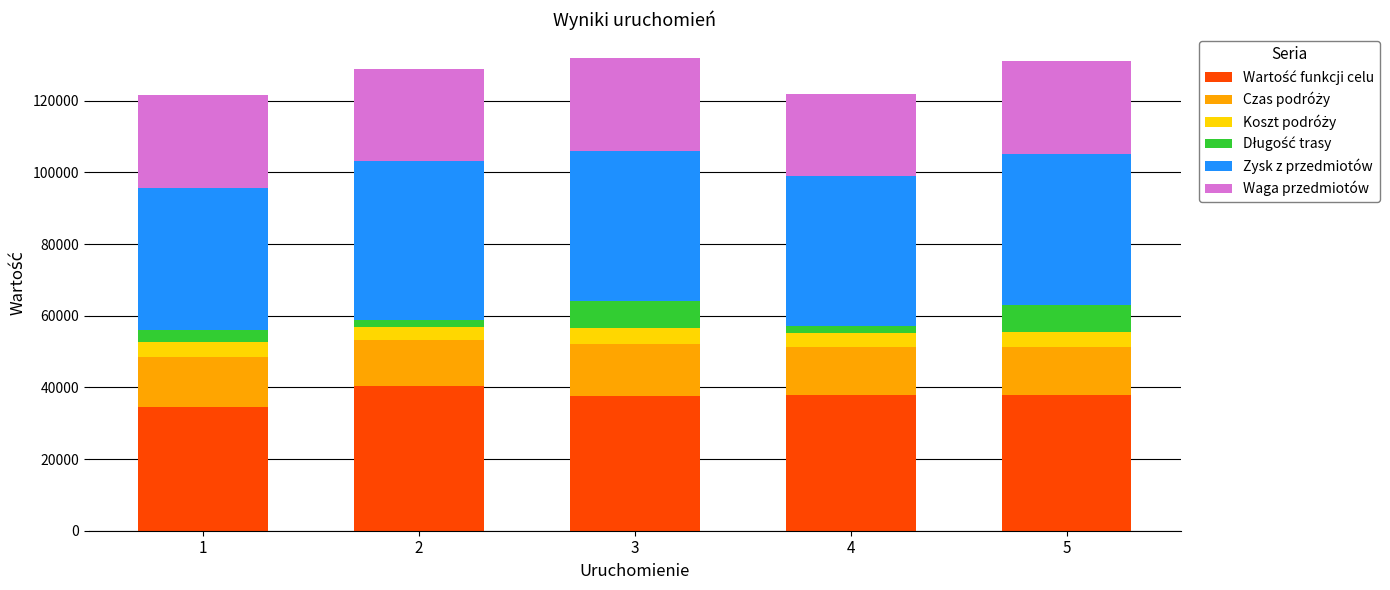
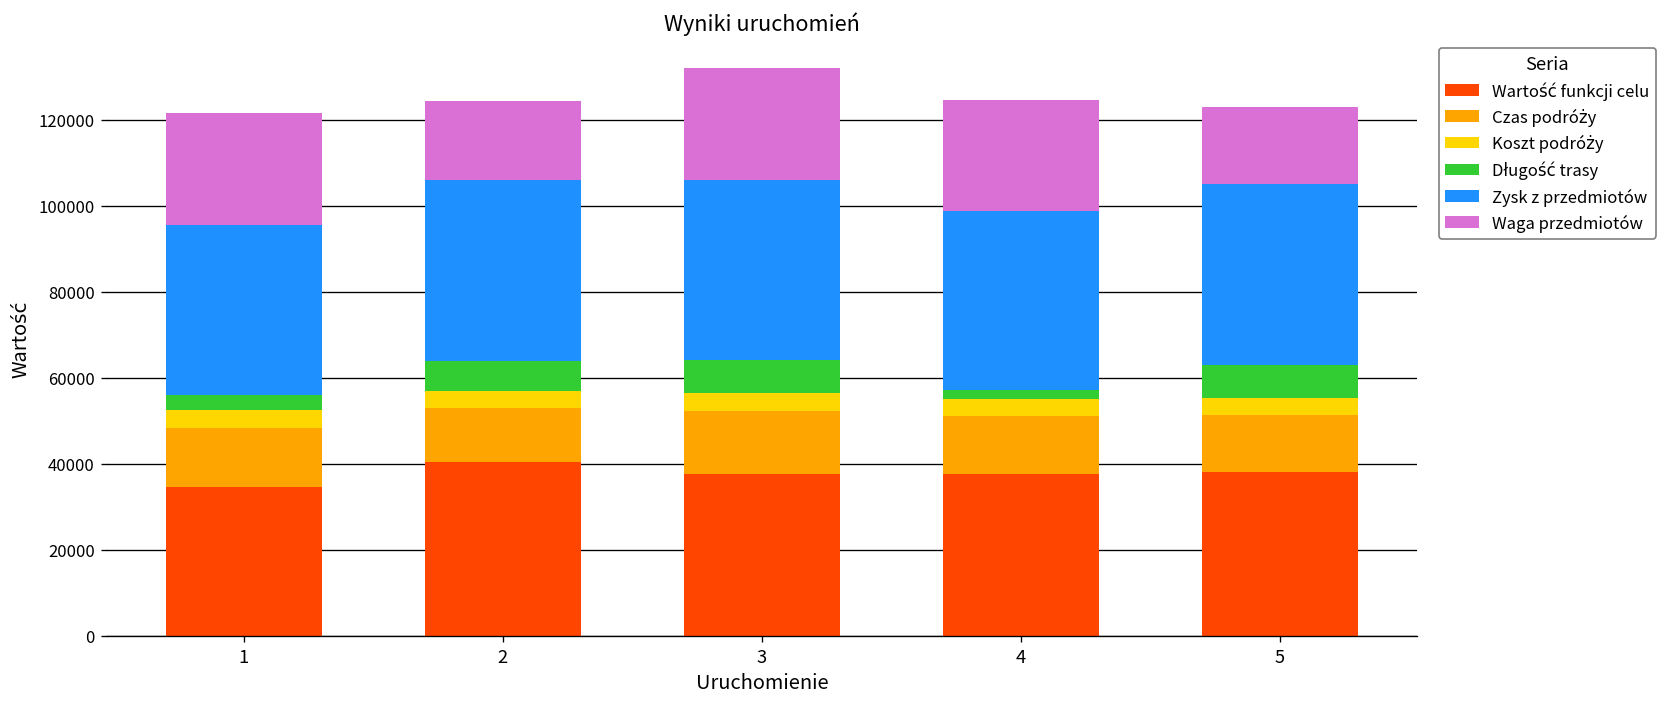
Długość trasy, 2: 2000 -> 7000
Zysk z przedmiotów, 2: 44000 -> 42000
Waga przedmiotów, 2: 26000 -> 19000
Waga przedmiotów, 4: 23000 -> 26000
Waga przedmiotów, 5: 26000 -> 18000
